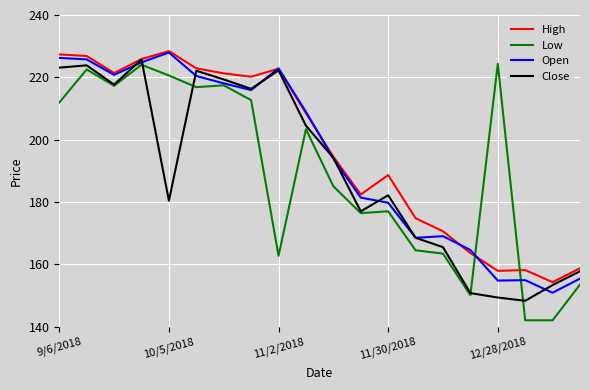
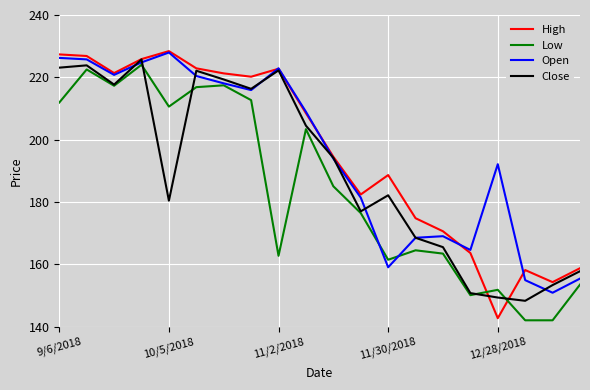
Low, 10/5/2018: 221 -> 211
Low, 11/30/2018: 177 -> 161
Open, 11/30/2018: 180 -> 159
High, 12/28/2018: 158 -> 143
Low, 12/28/2018: 224 -> 152
Open, 12/28/2018: 155 -> 192
